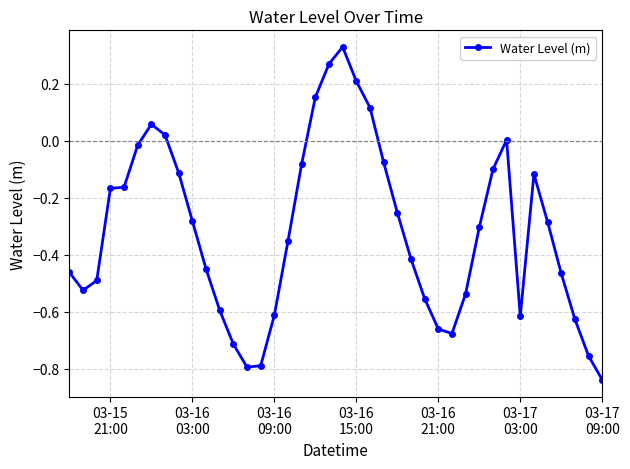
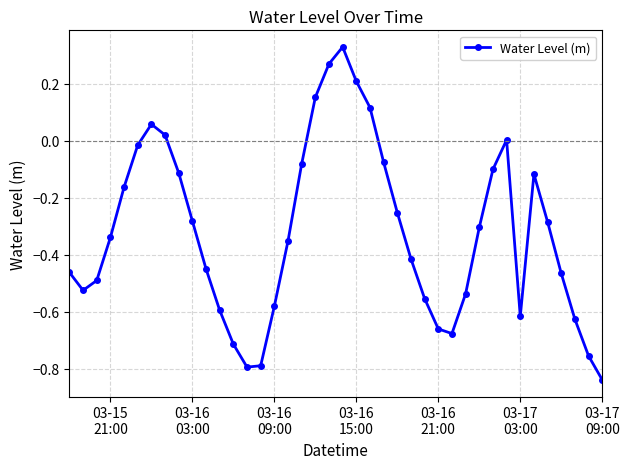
03-15 21:00: -0.17 -> -0.34
03-16 09:00: -0.61 -> -0.58
